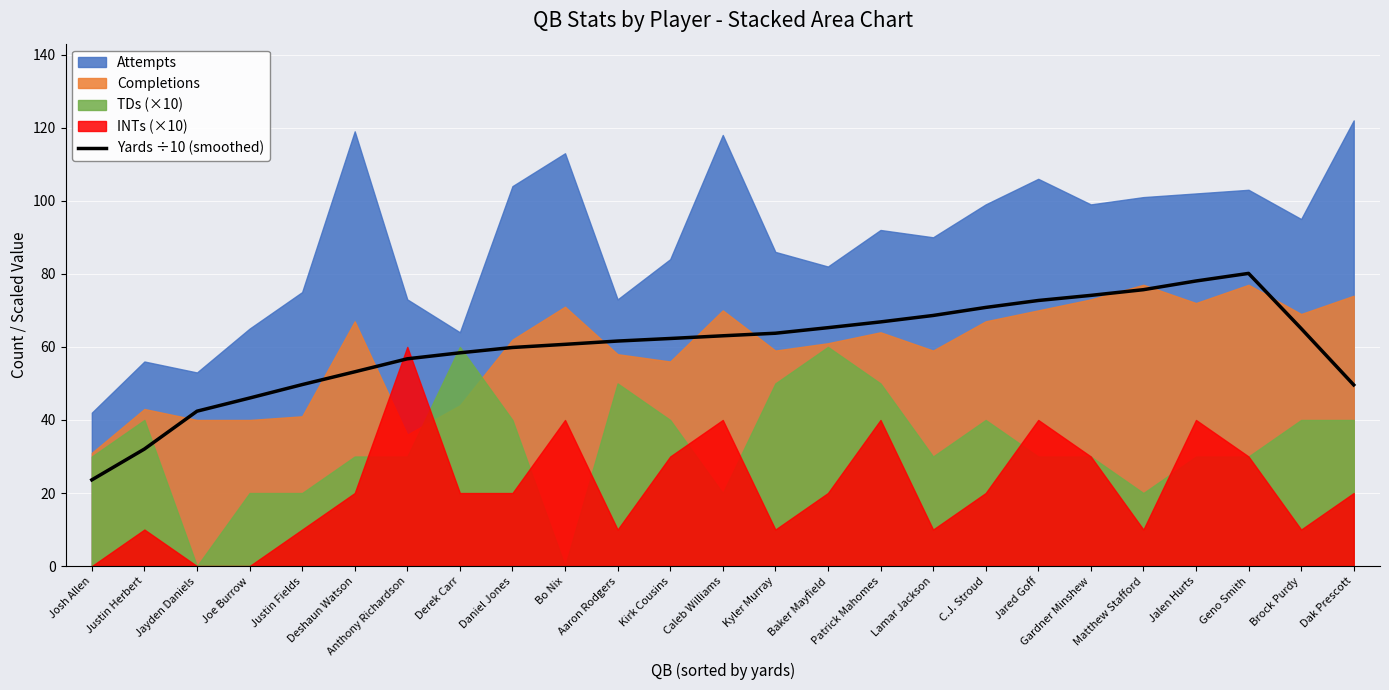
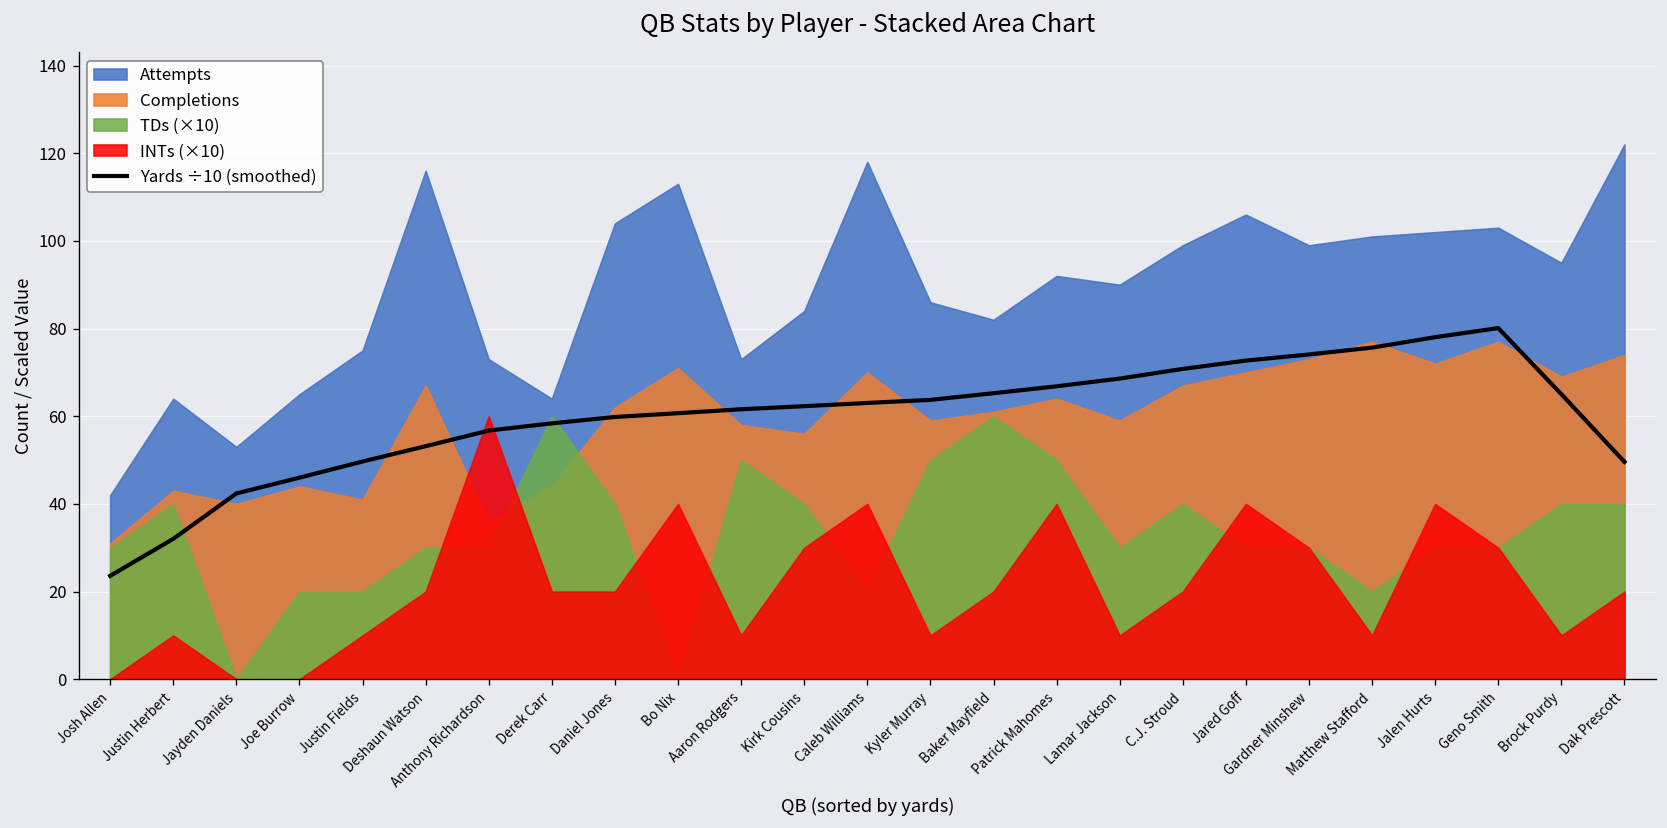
Attempts, Justin Herbert: 56 -> 64
Completions, Joe Burrow: 40 -> 44
Attempts, Deshaun Watson: 119 -> 116
